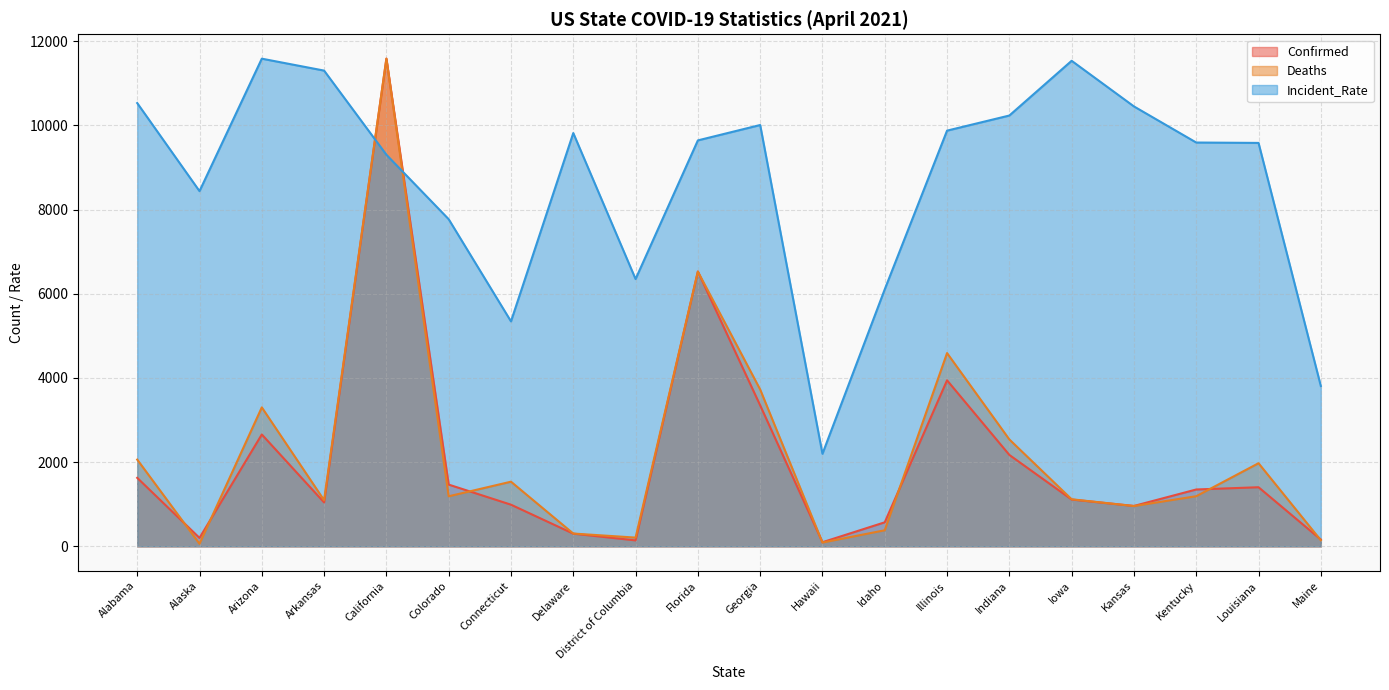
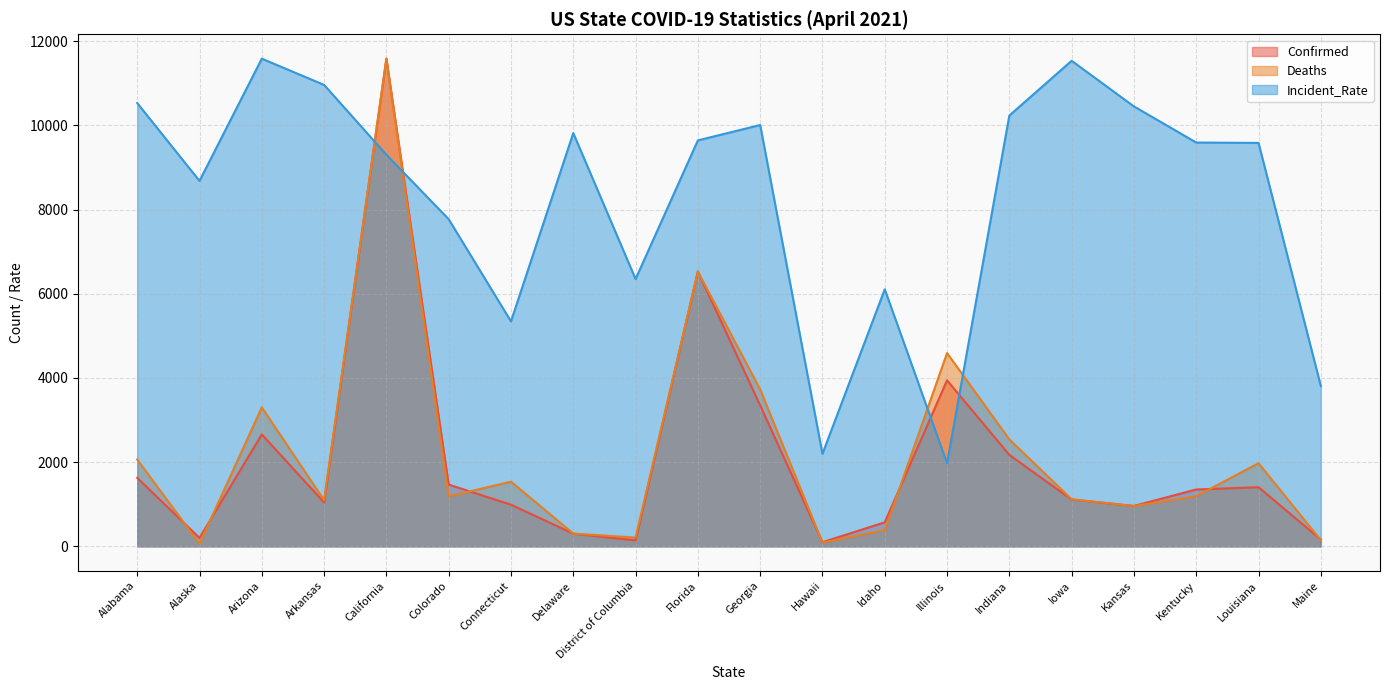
Incident_Rate, Alaska: 8400 -> 8700
Incident_Rate, Arkansas: 11300 -> 11000
Incident_Rate, Illinois: 9900 -> 2000
